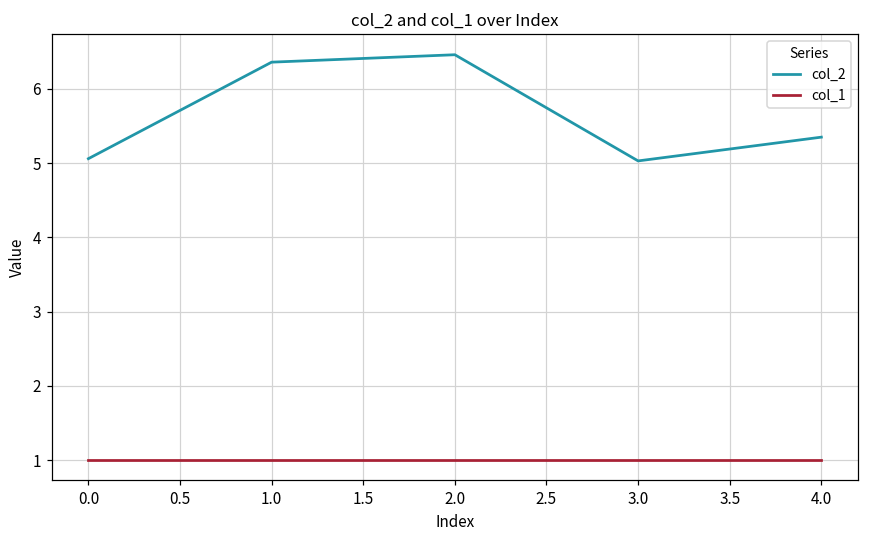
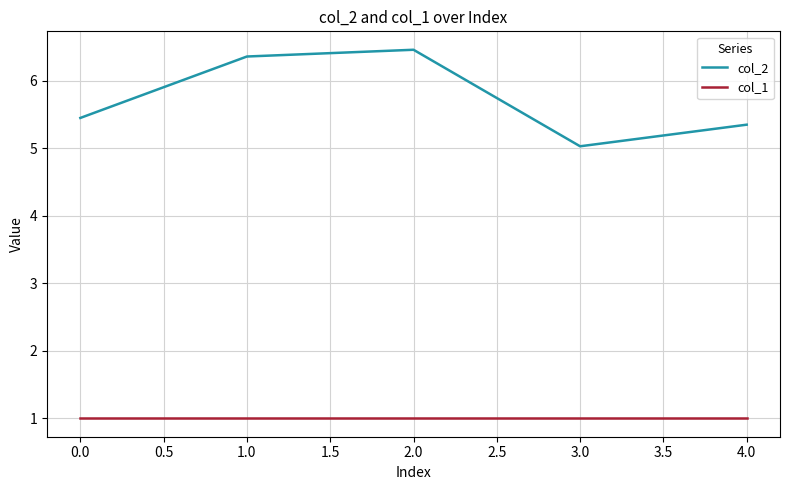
col_2, 0.0: 5.1 -> 5.5
